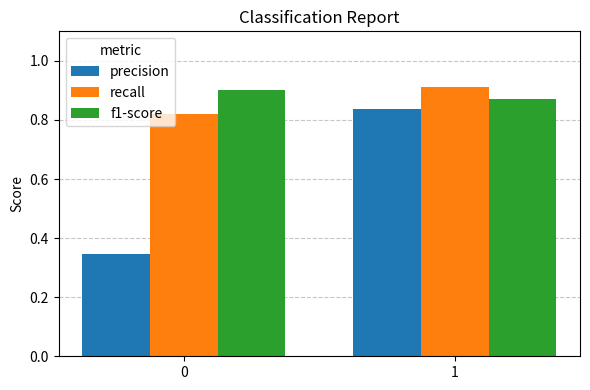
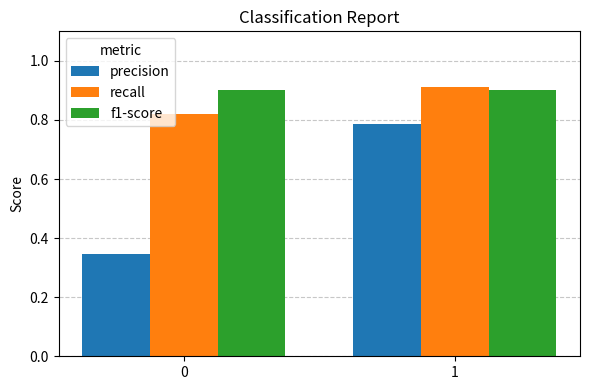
precision, 1: 0.84 -> 0.78
f1-score, 1: 0.87 -> 0.90
